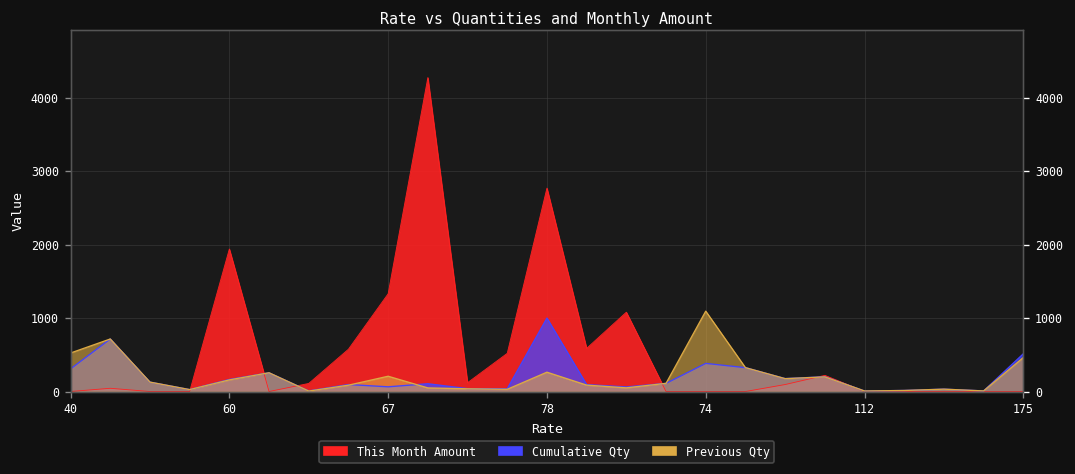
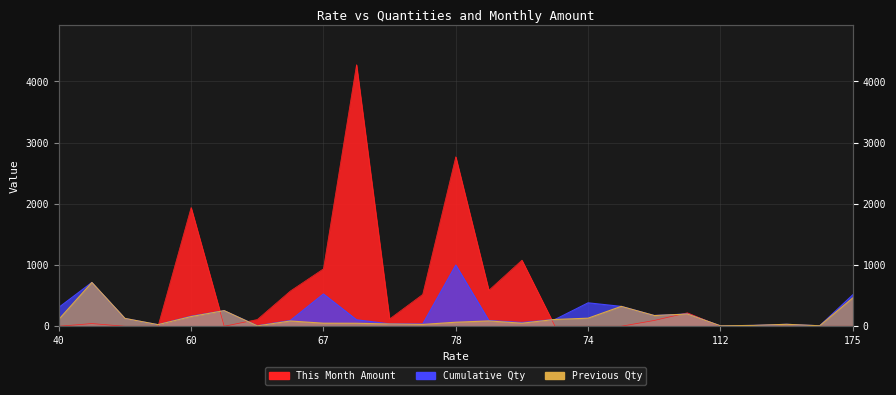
Previous Qty, 40: 500 -> 100
This Month Amount, 67: 1300 -> 900
Cumulative Qty, 67: 100 -> 500
Previous Qty, 67: 200 -> 100
Previous Qty, 78: 300 -> 100
Previous Qty, 74: 1100 -> 100
